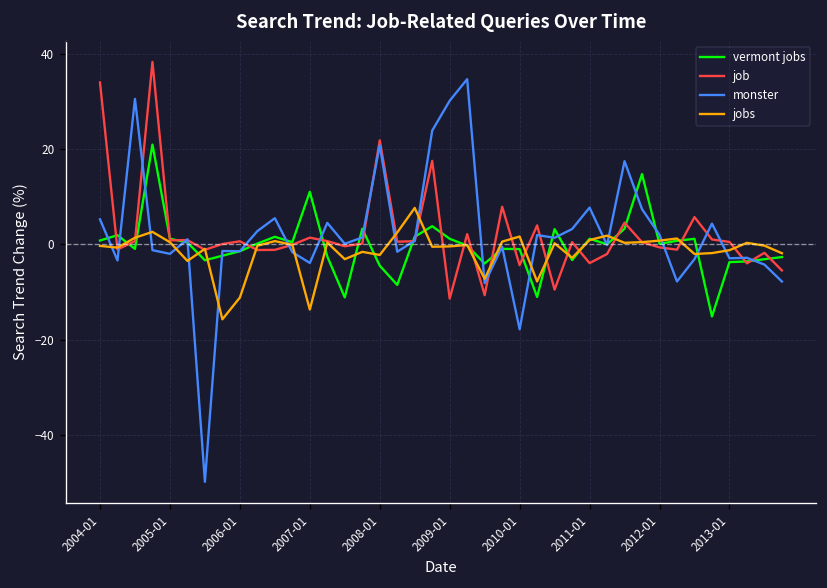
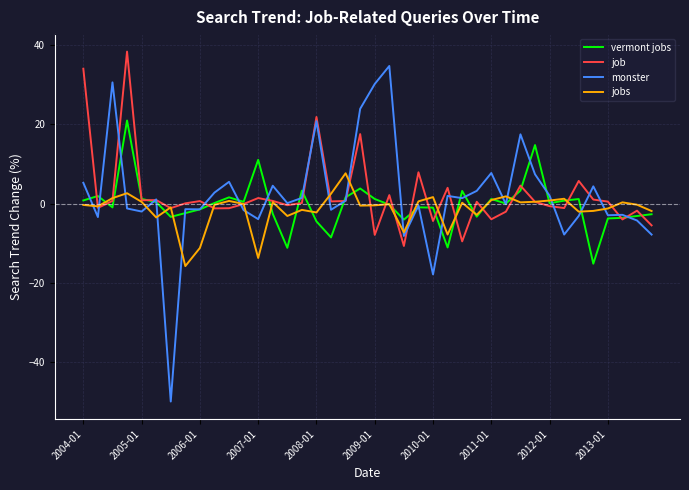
job, 2009-01: -11 -> -8
